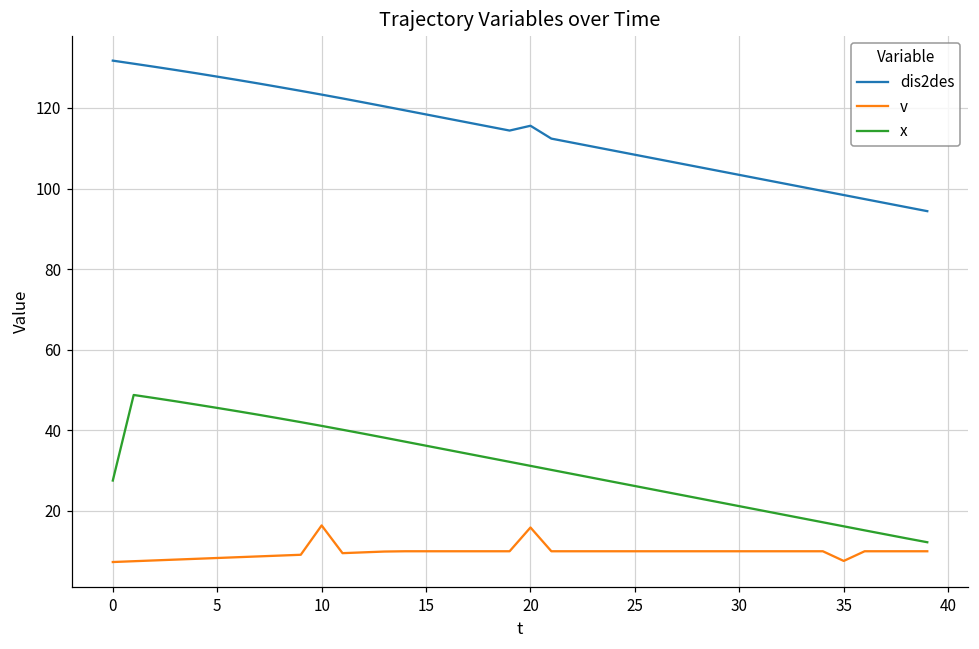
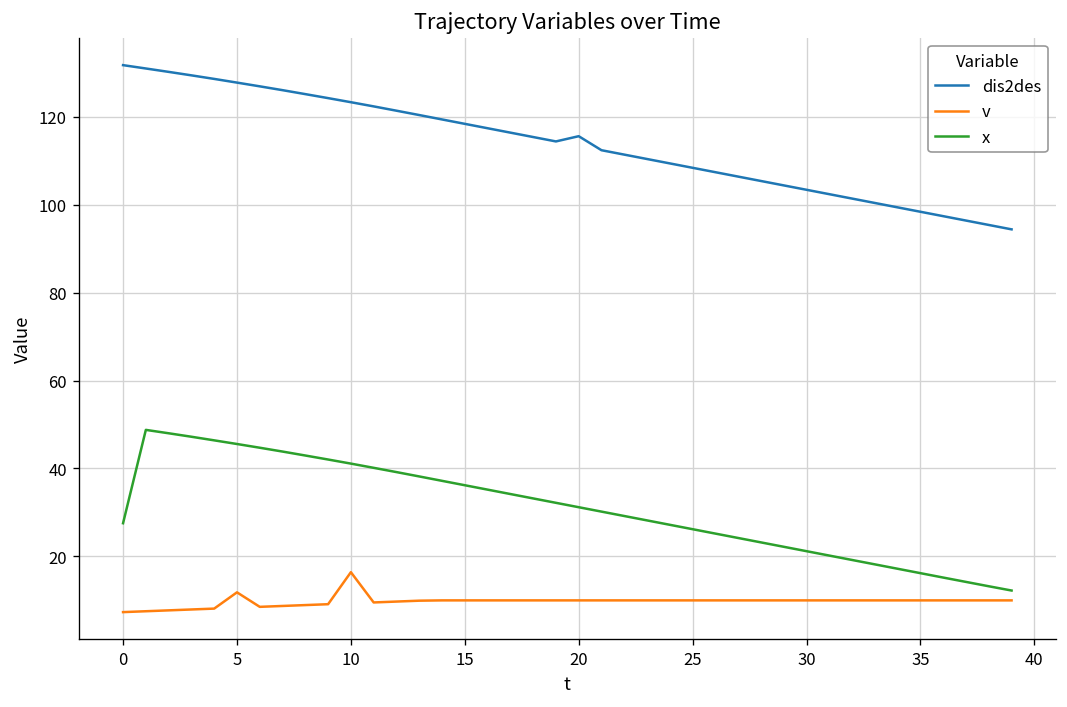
v, 5: 8 -> 12
v, 20: 16 -> 10
v, 35: 8 -> 10
